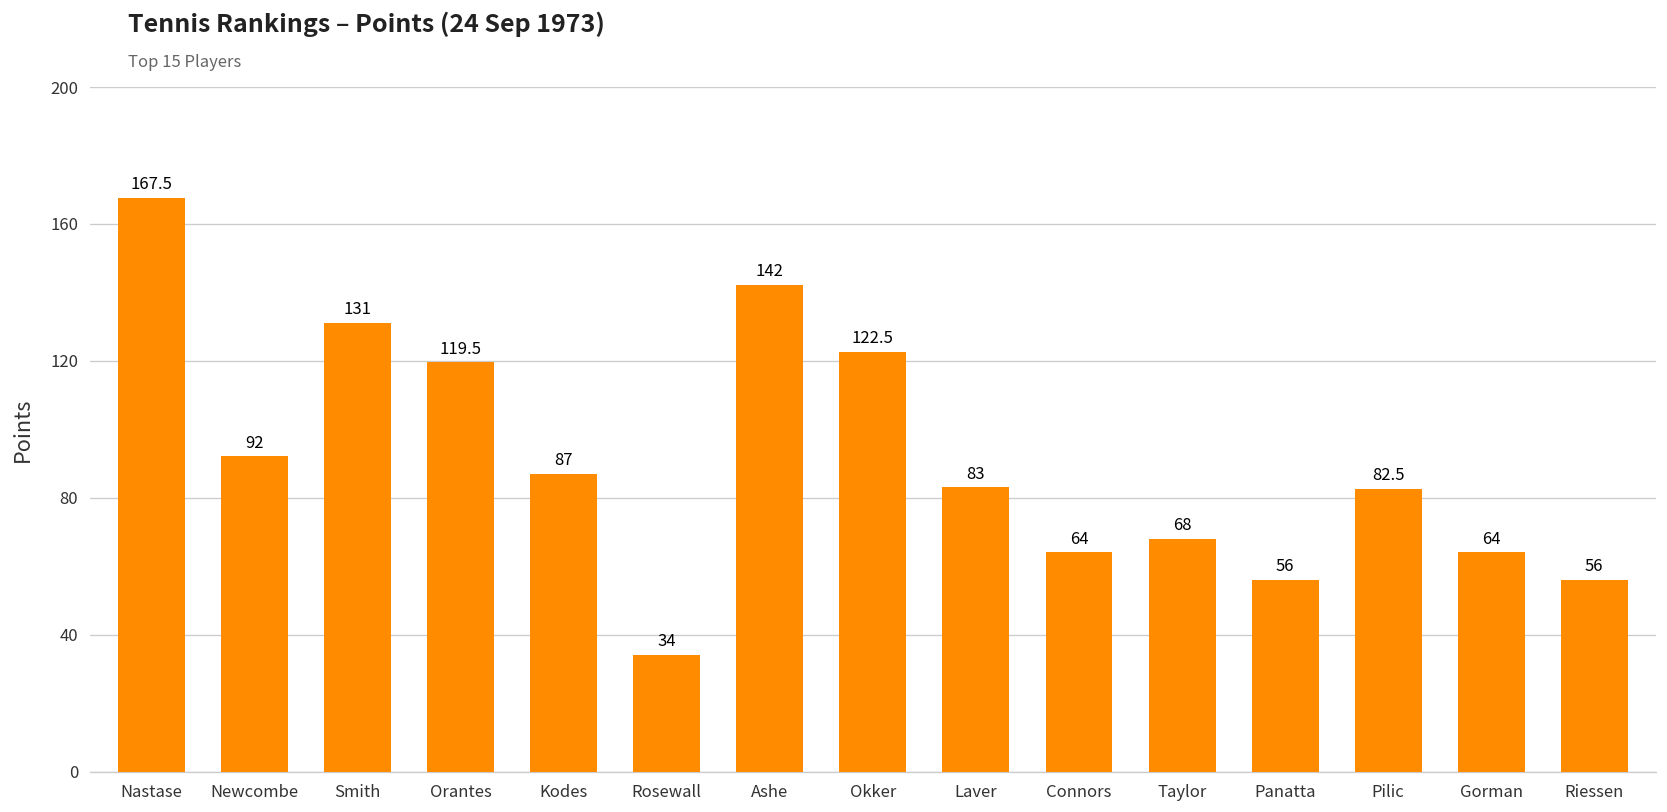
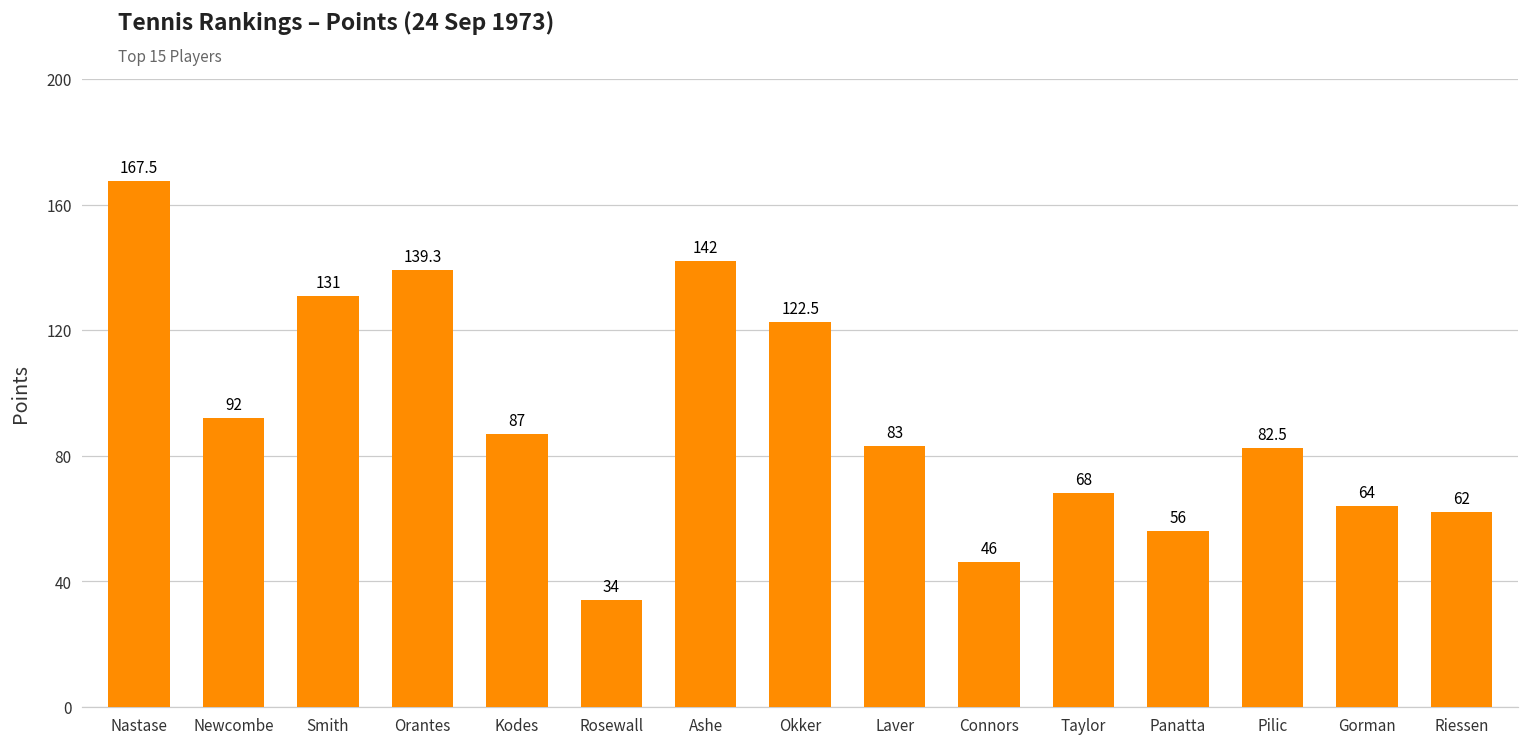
Orantes: 119.5 -> 139.3
Connors: 64 -> 46
Riessen: 56 -> 62
